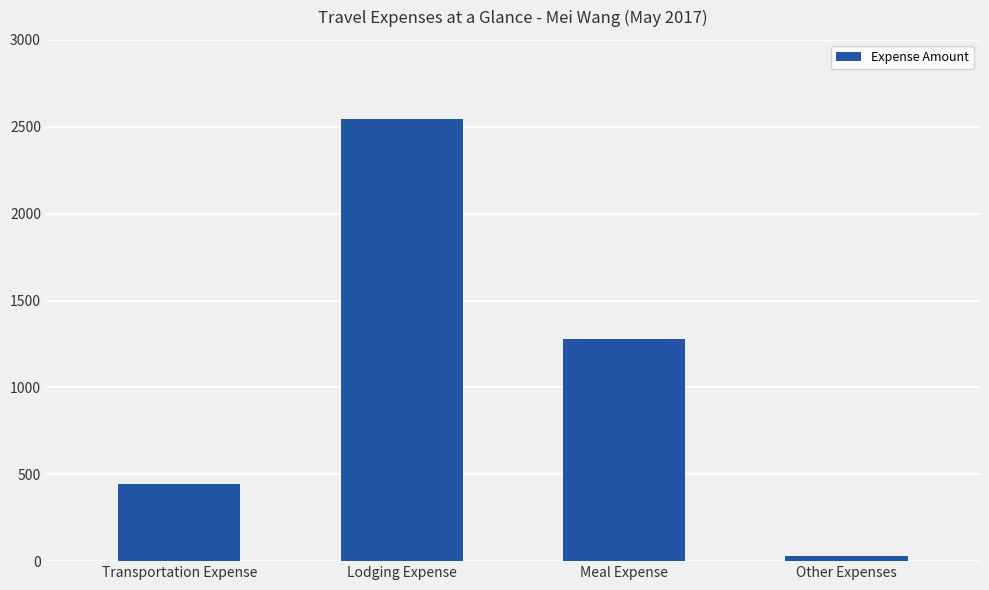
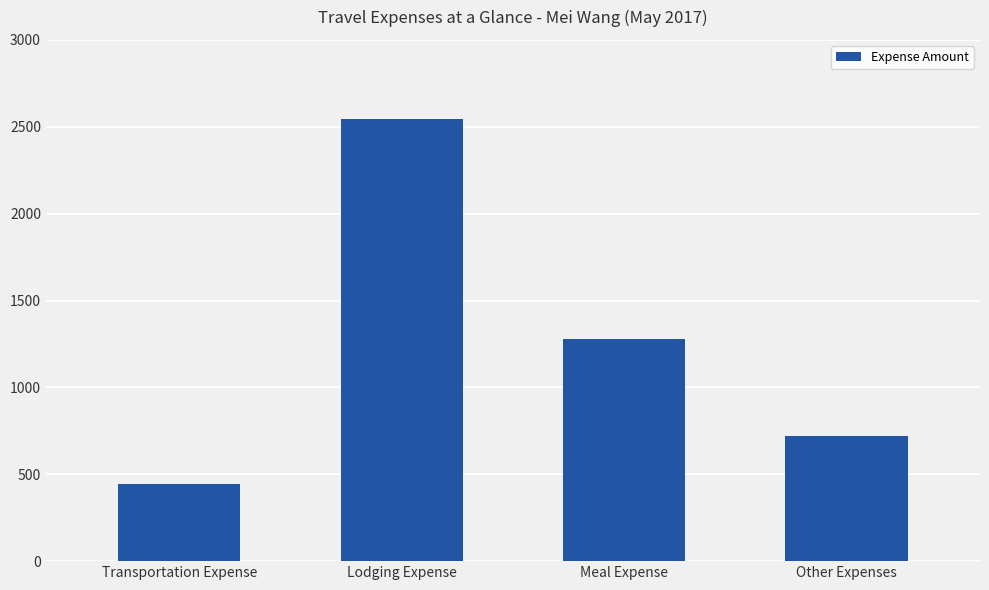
Other Expenses: 30 -> 720
